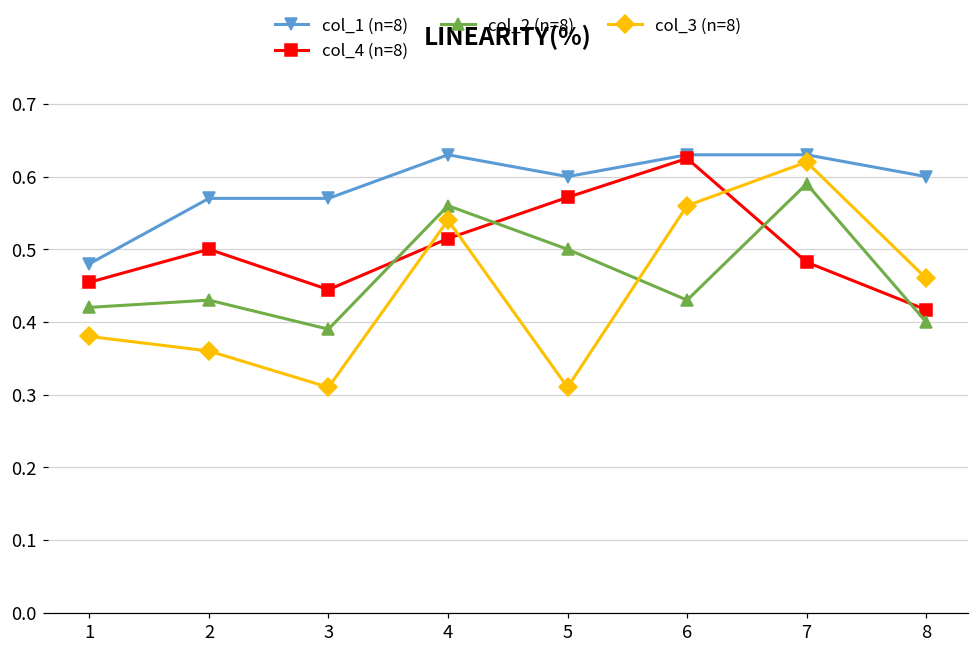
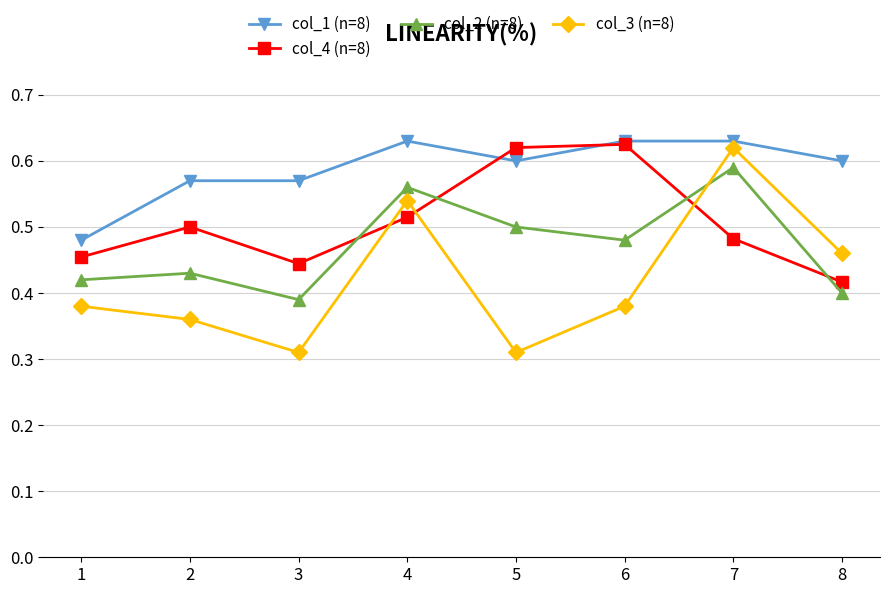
col_4 (n=8), 5: 0.57 -> 0.62
col_2 (n=8), 6: 0.43 -> 0.48
col_3 (n=8), 6: 0.56 -> 0.38
